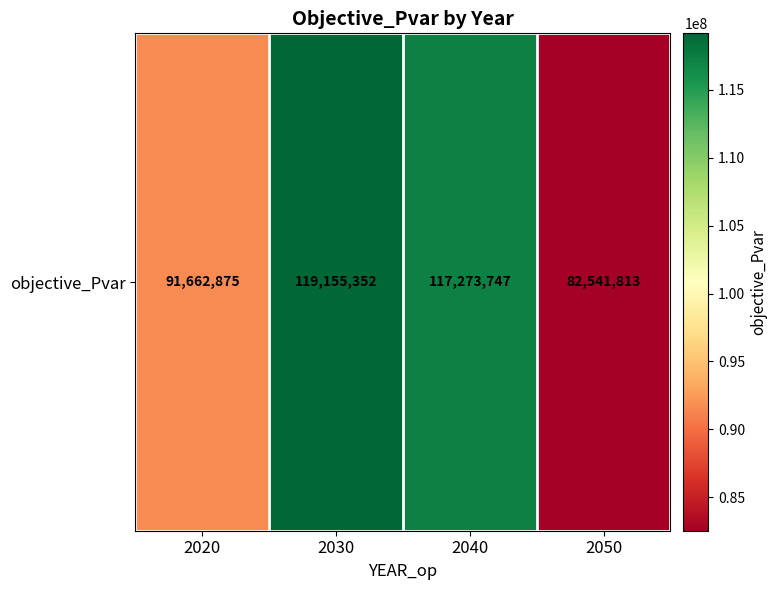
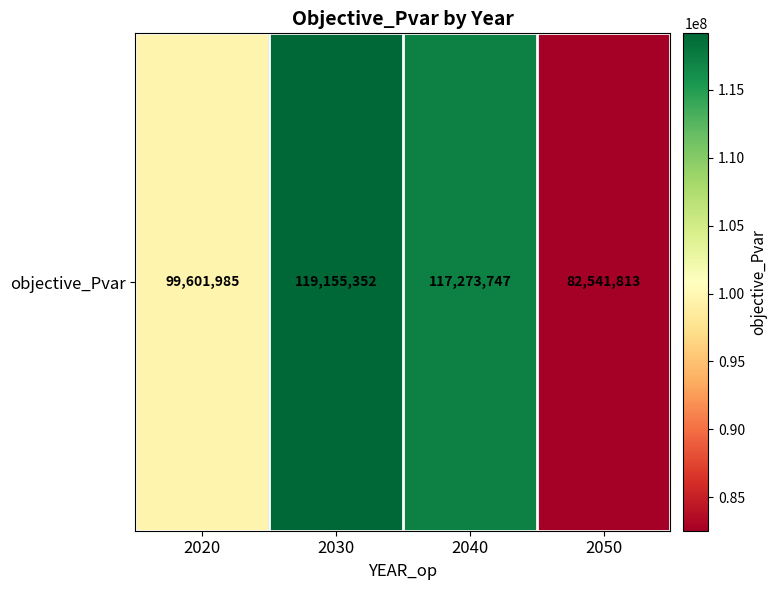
objective_Pvar, 2020: 91,662,875 -> 99,601,985
